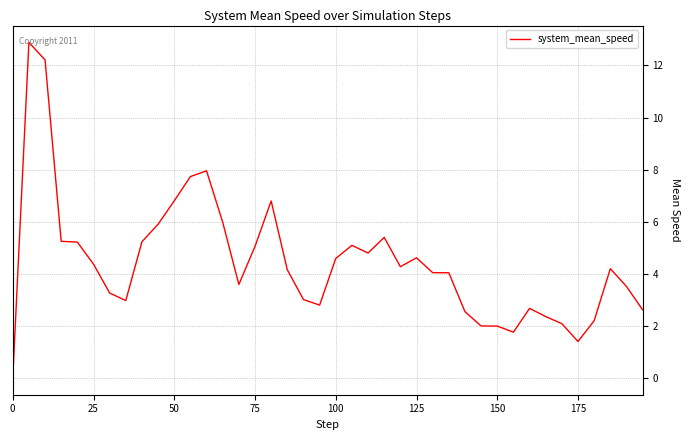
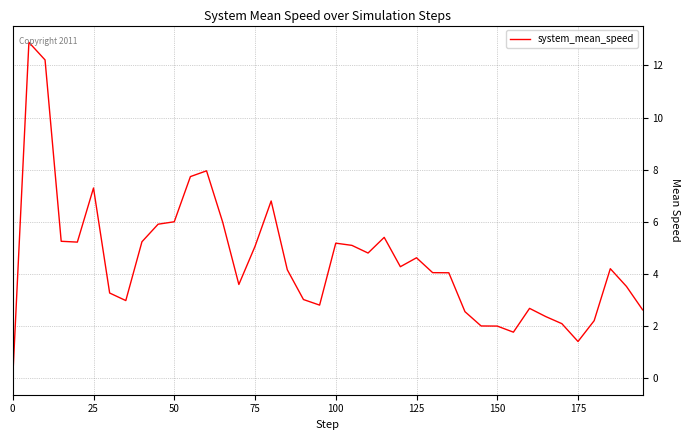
25: 4.4 -> 7.3
50: 6.8 -> 6.0
100: 4.6 -> 5.2
